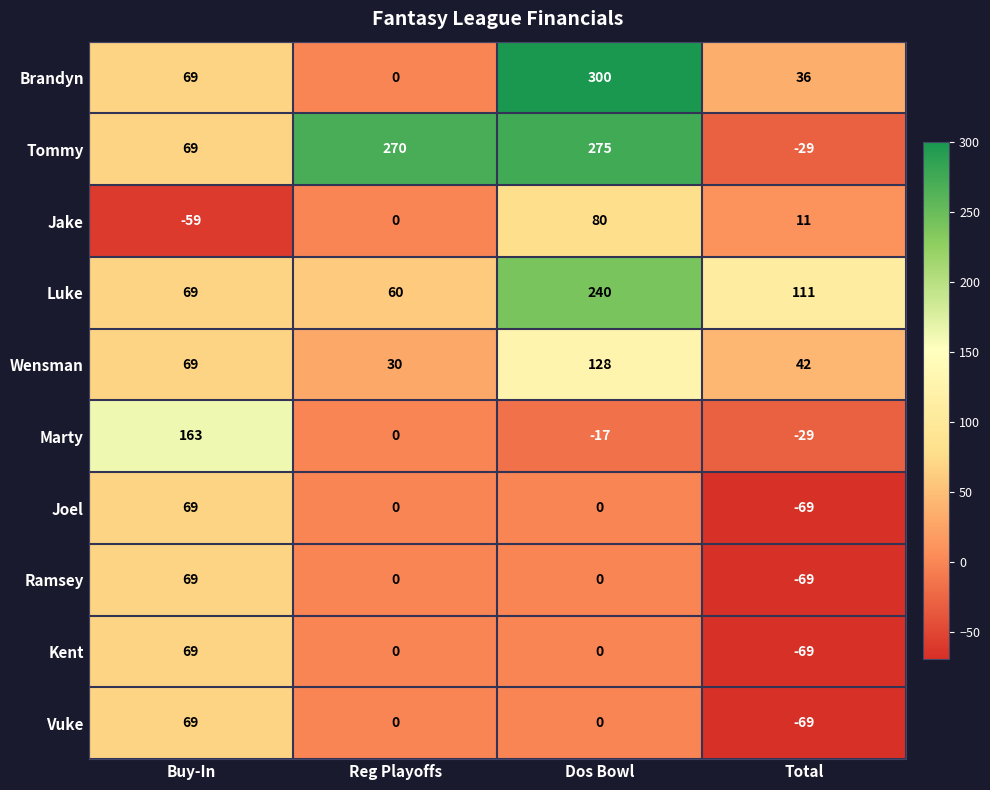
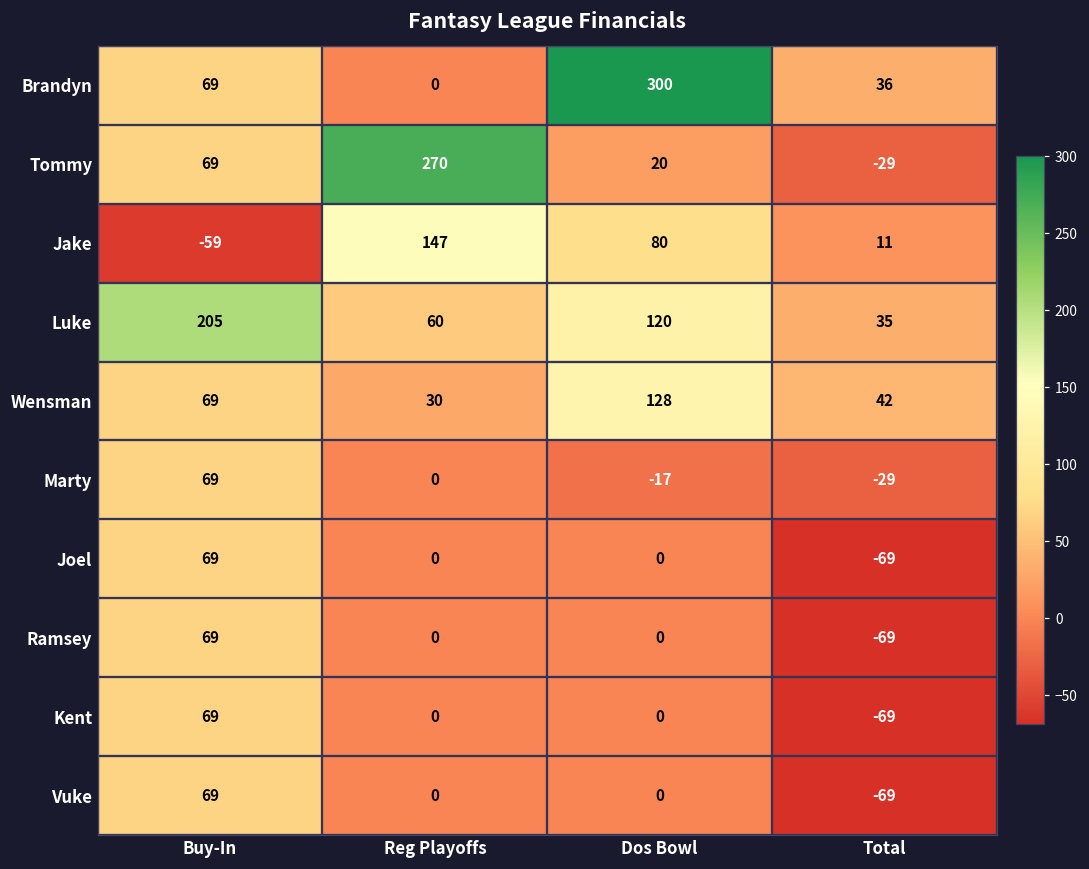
Tommy, Dos Bowl: 275 -> 20
Jake, Reg Playoffs: 0 -> 147
Luke, Buy-In: 69 -> 205
Luke, Dos Bowl: 240 -> 120
Luke, Total: 111 -> 35
Marty, Buy-In: 163 -> 69
